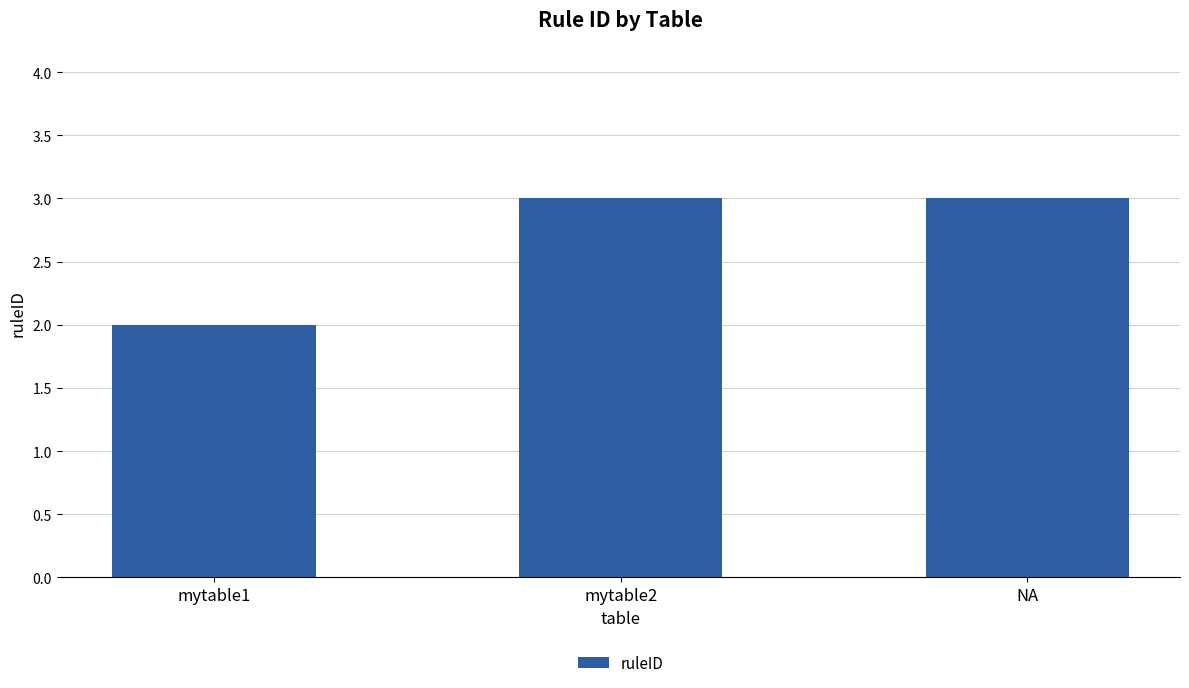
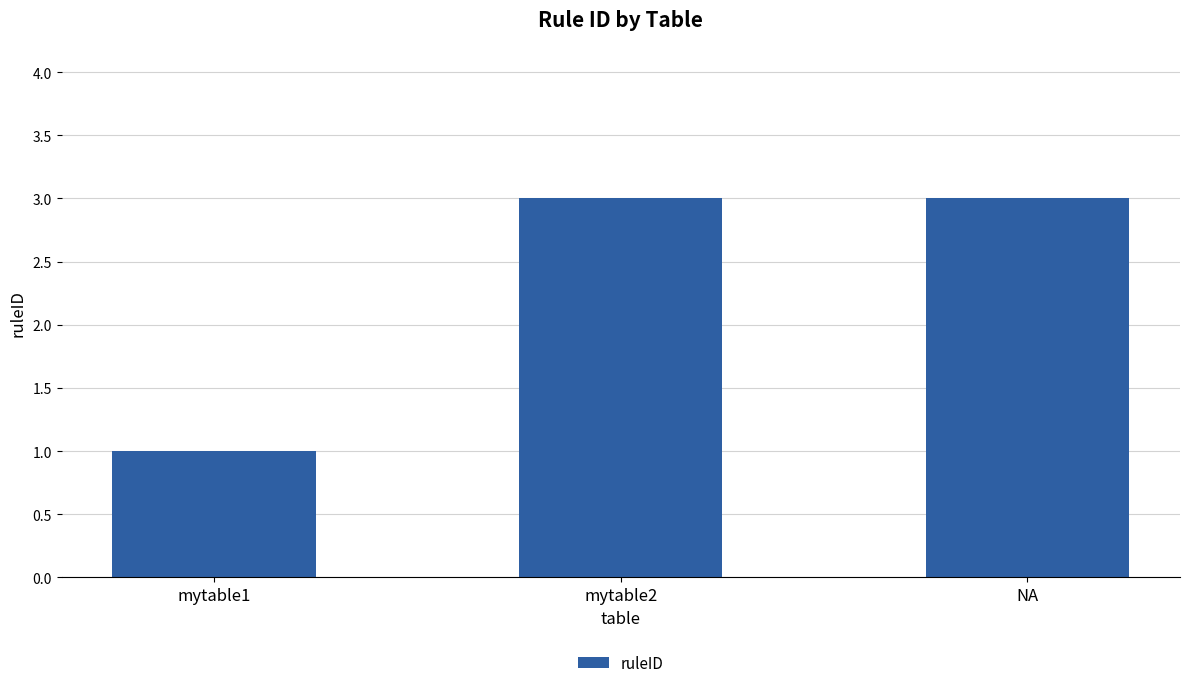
mytable1: 2 -> 1
